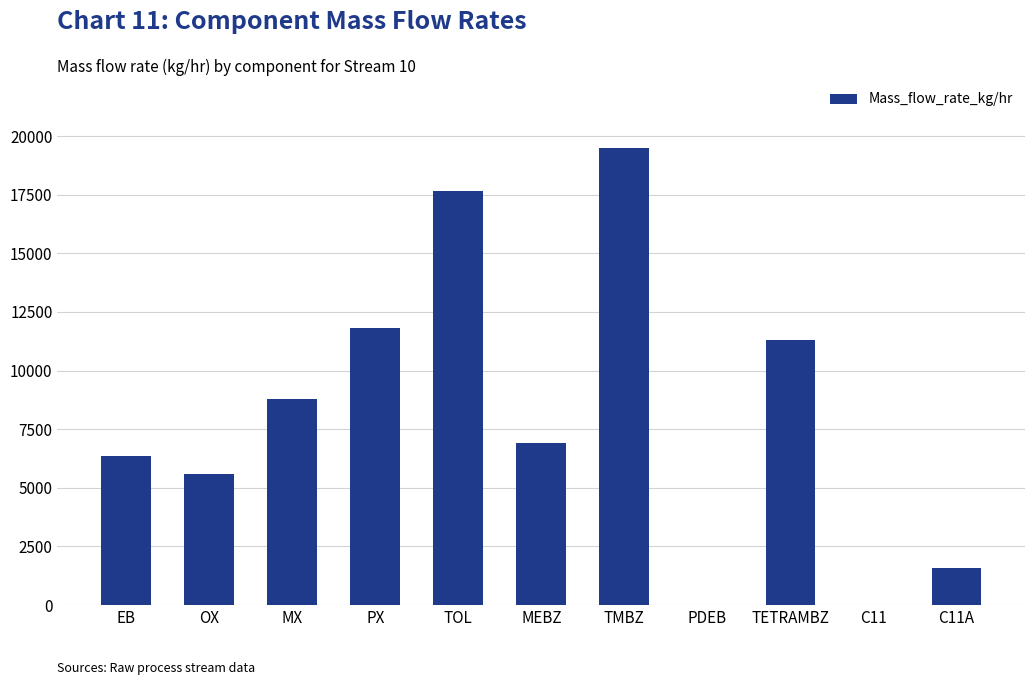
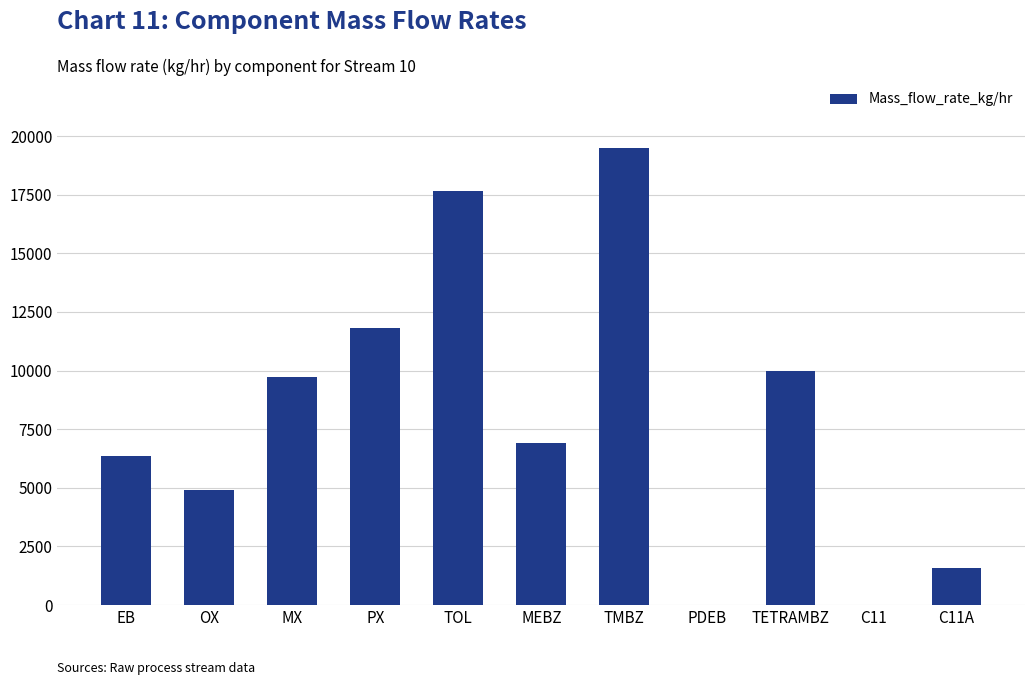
OX: 5600 -> 4900
MX: 8800 -> 9700
TETRAMBZ: 11300 -> 10000
